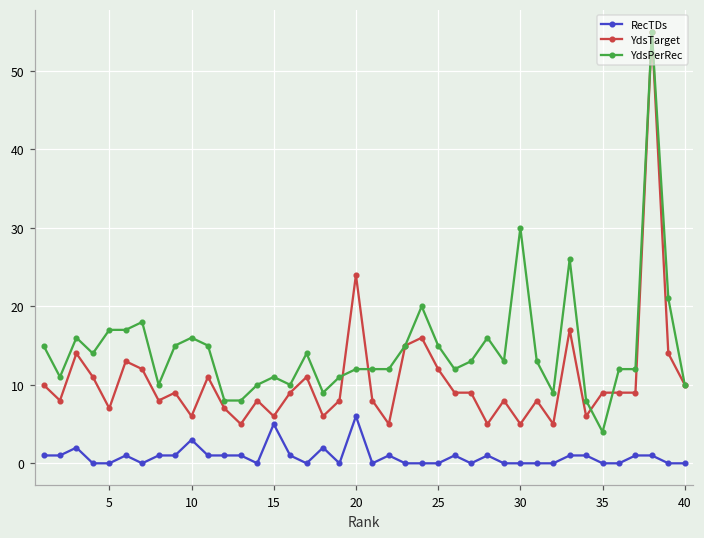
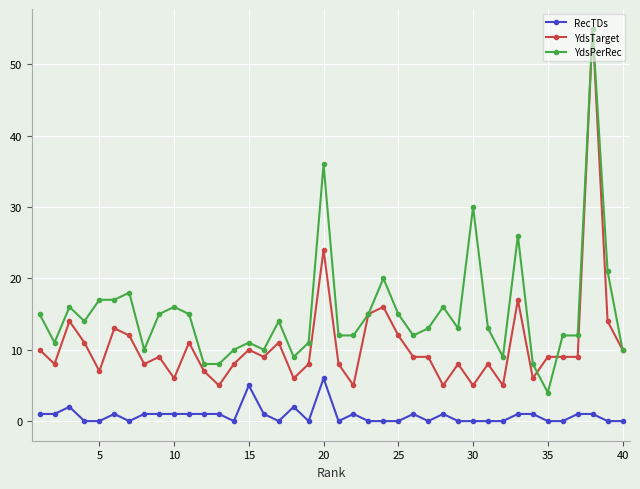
RecTDs, 10: 3 -> 1
YdsTarget, 15: 6 -> 10
YdsPerRec, 20: 12 -> 36
